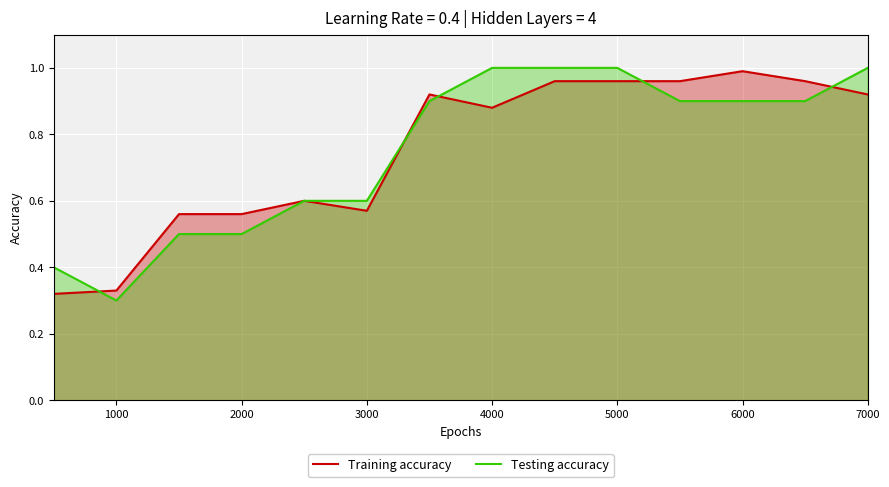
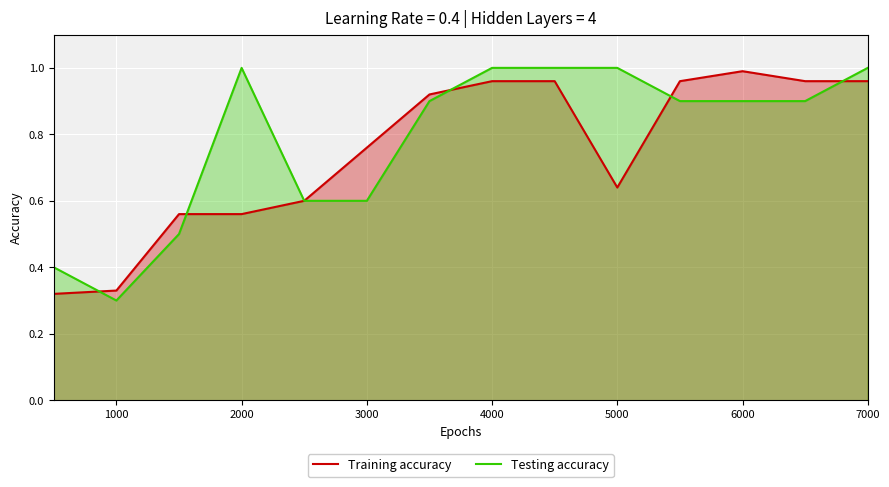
Testing accuracy, 2000: 0.5 -> 1.0
Training accuracy, 3000: 0.57 -> 0.76
Training accuracy, 4000: 0.88 -> 0.96
Training accuracy, 5000: 0.96 -> 0.64
Training accuracy, 7000: 0.92 -> 0.96
